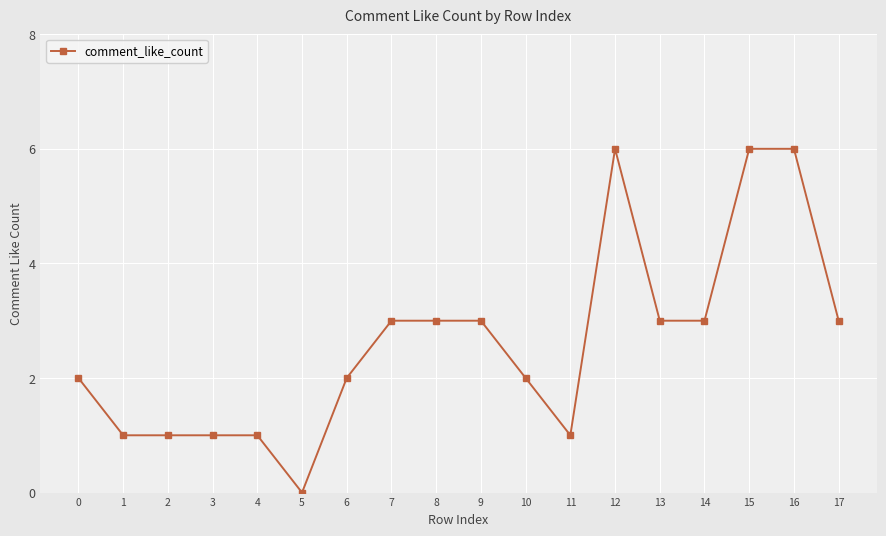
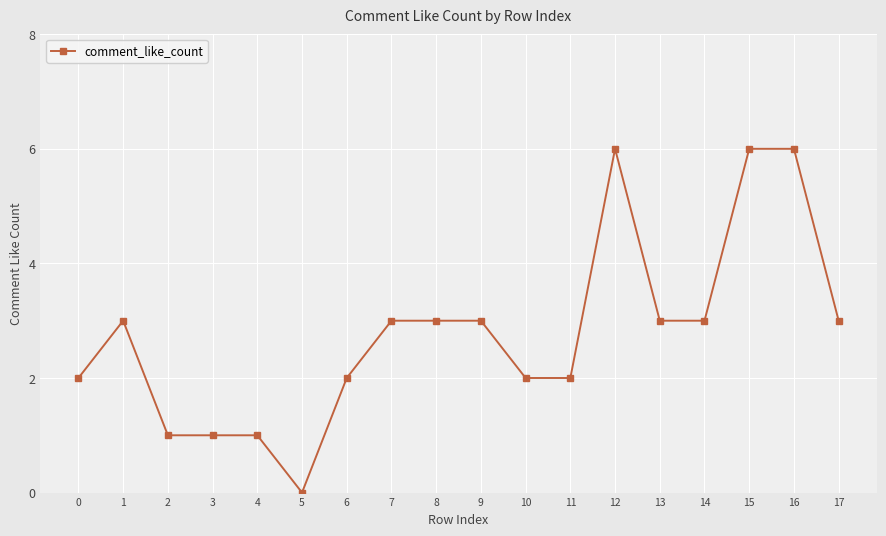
1: 1 -> 3
11: 1 -> 2
